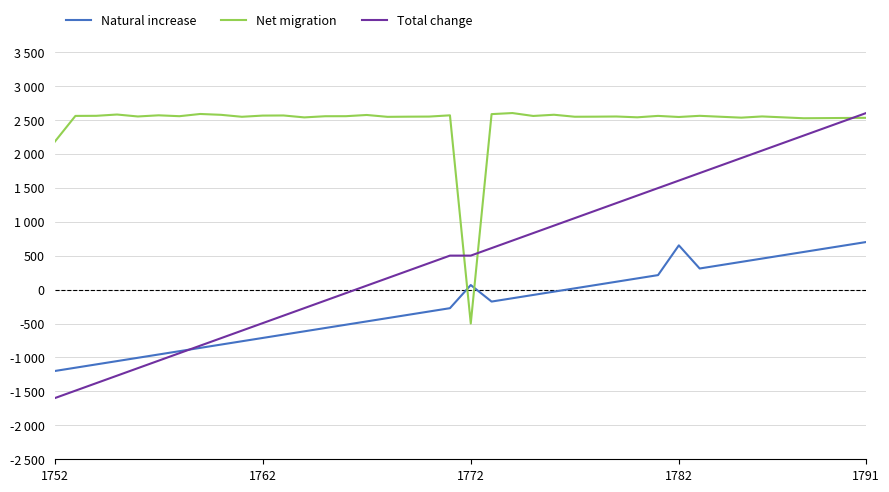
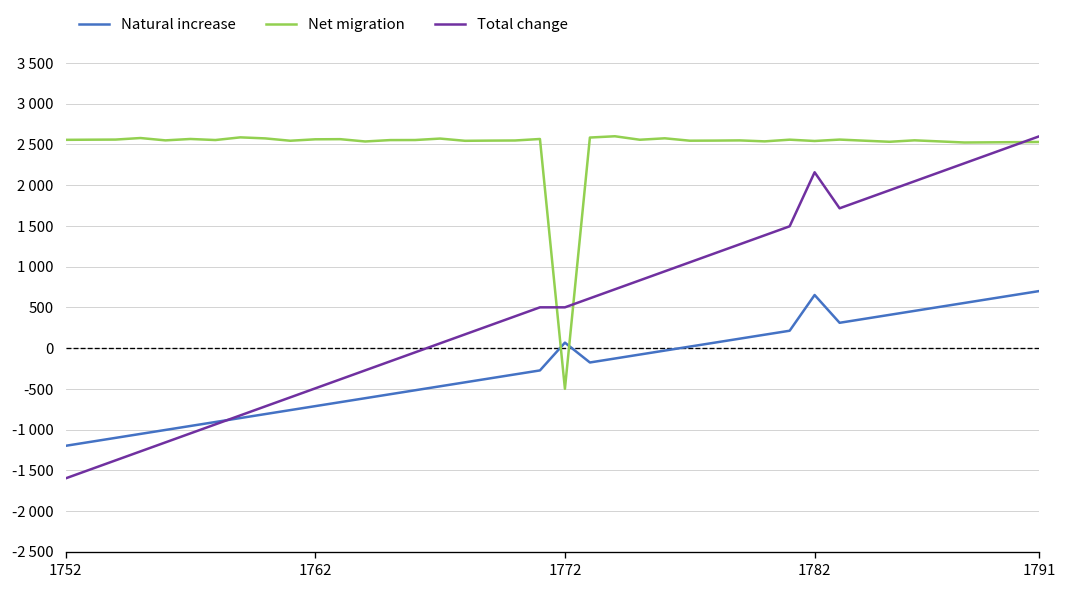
Net migration, 1752: 2200 -> 2600
Total change, 1782: 1600 -> 2200
